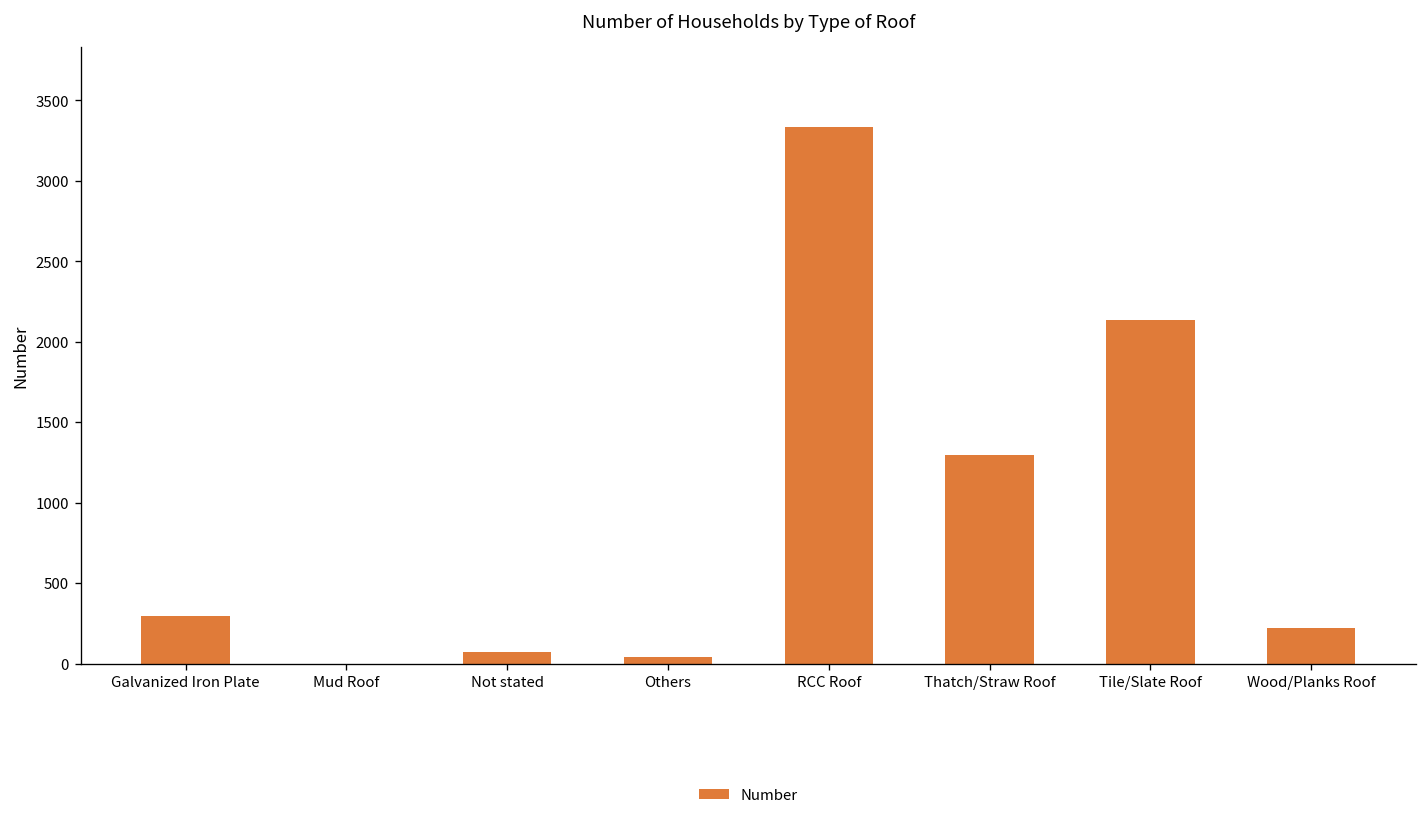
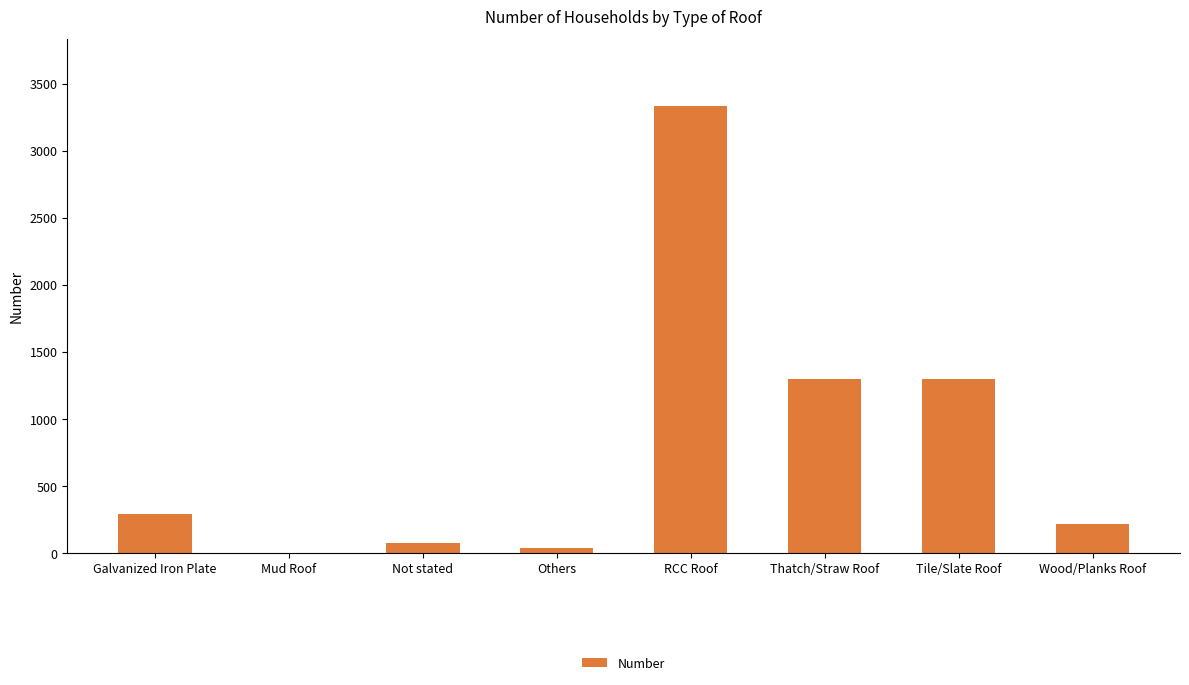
Tile/Slate Roof: 2140 -> 1300
